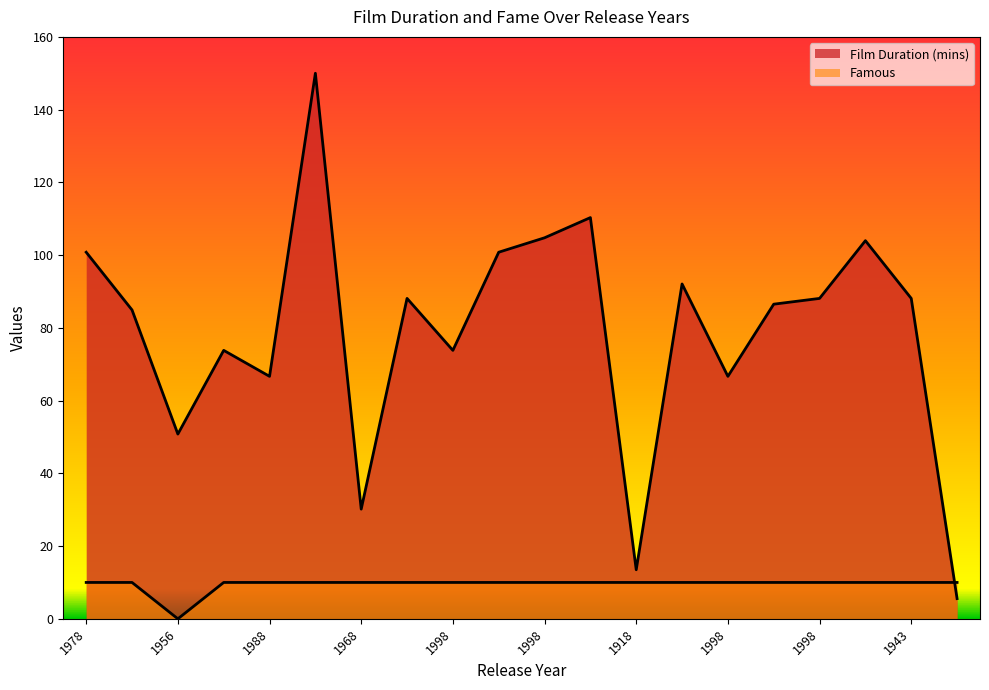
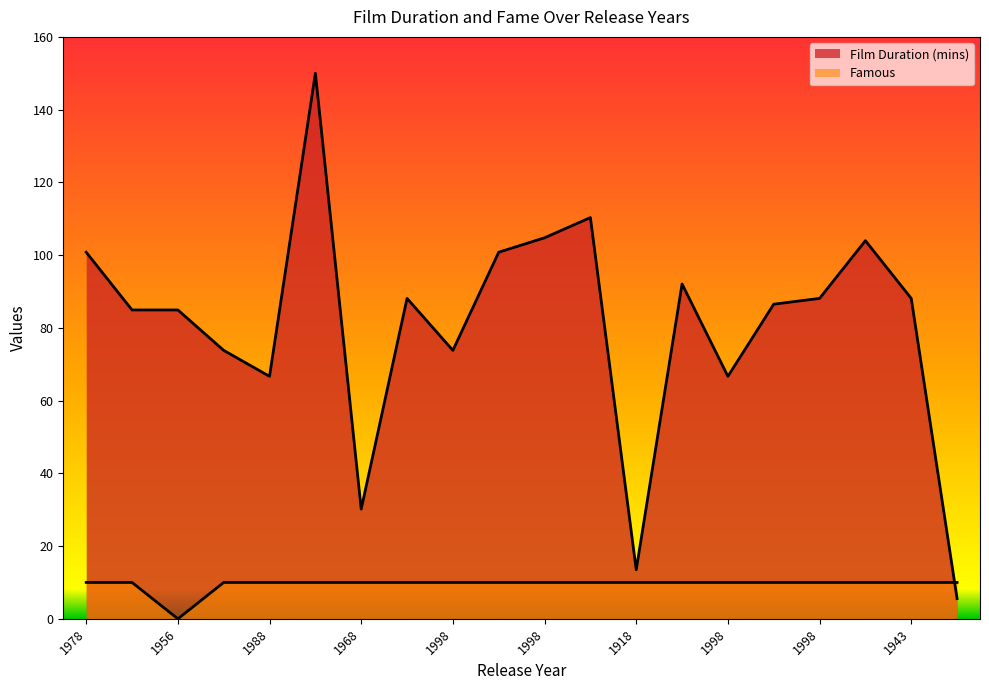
Film Duration (mins), 1956: 51 -> 85
